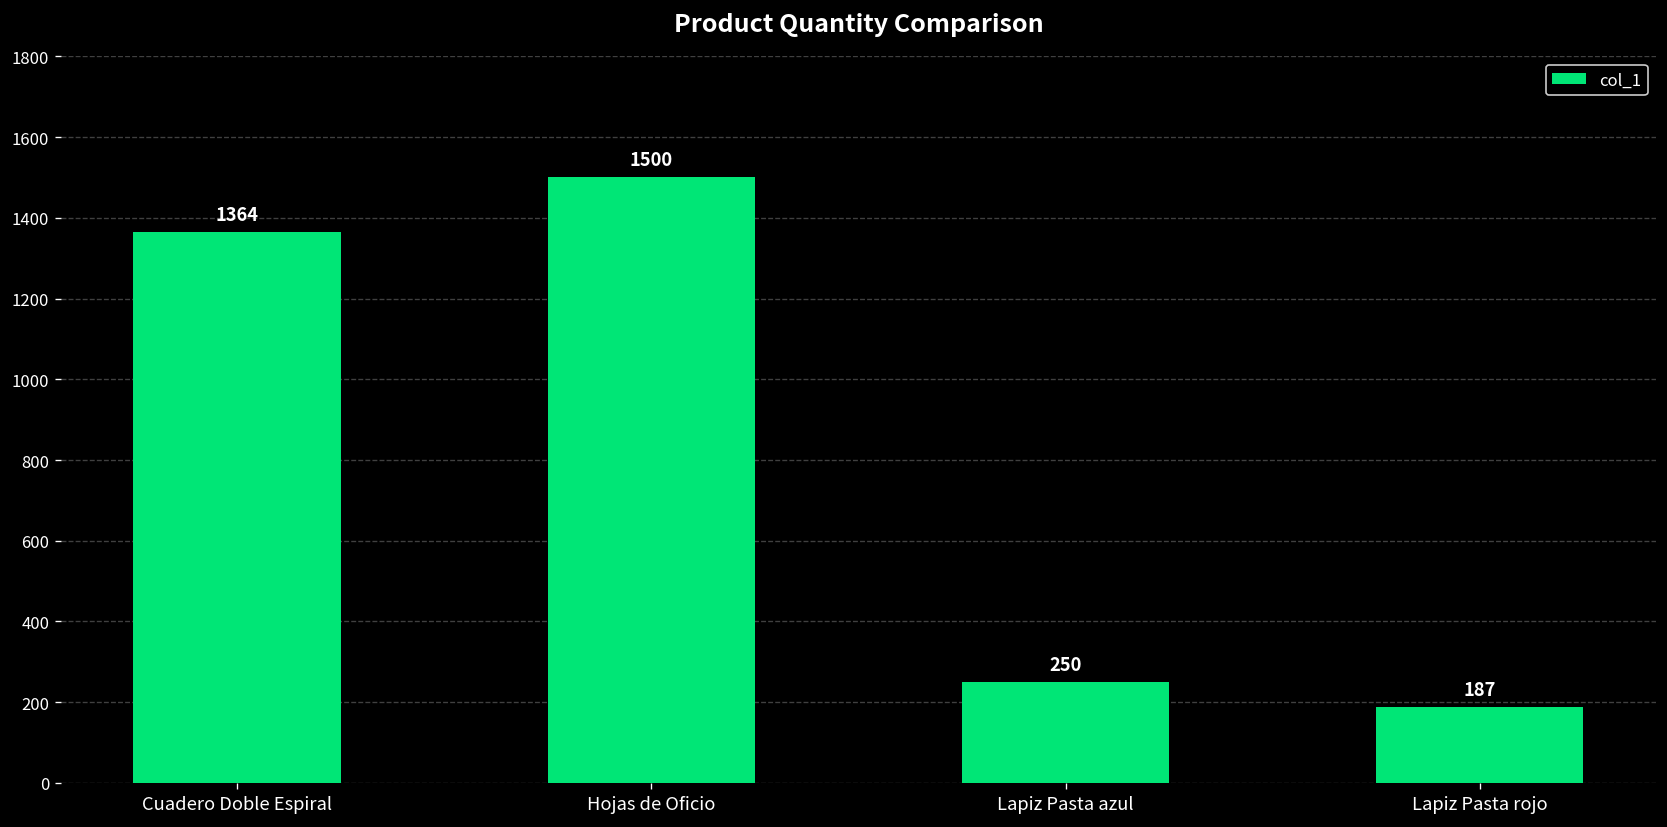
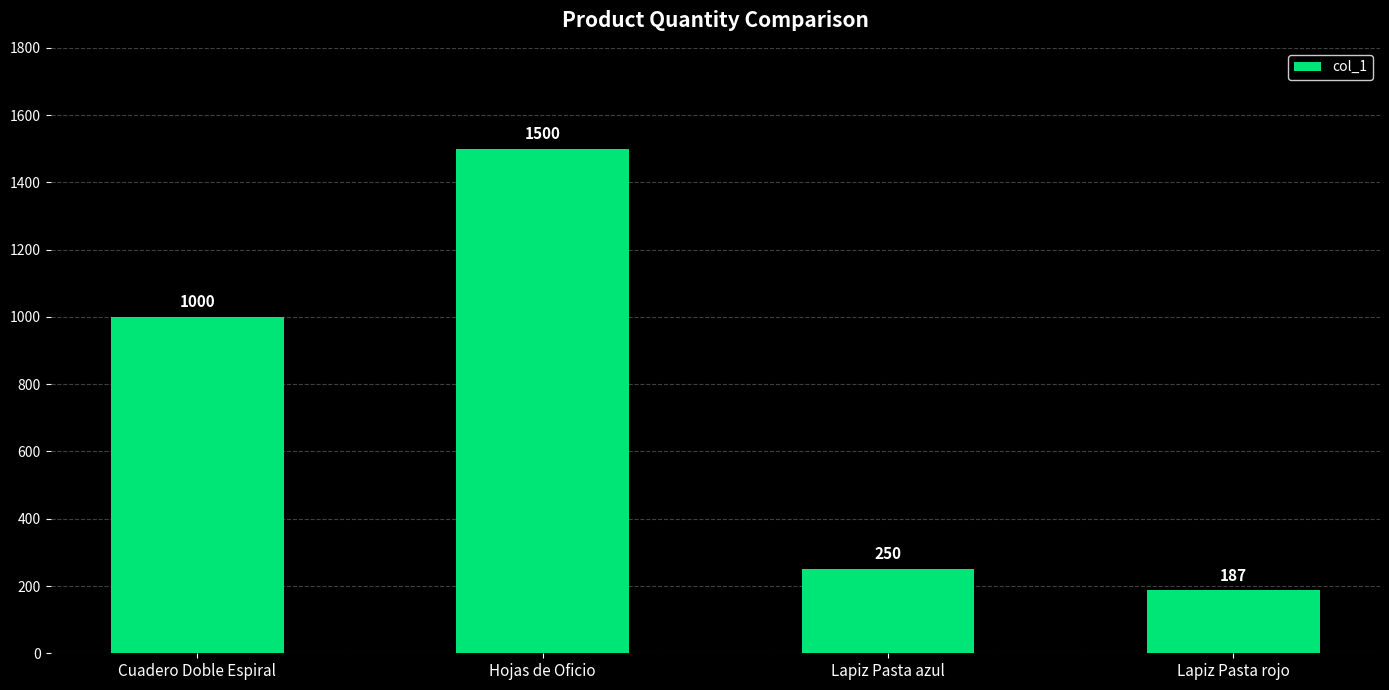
Cuadero Doble Espiral: 1364 -> 1000
